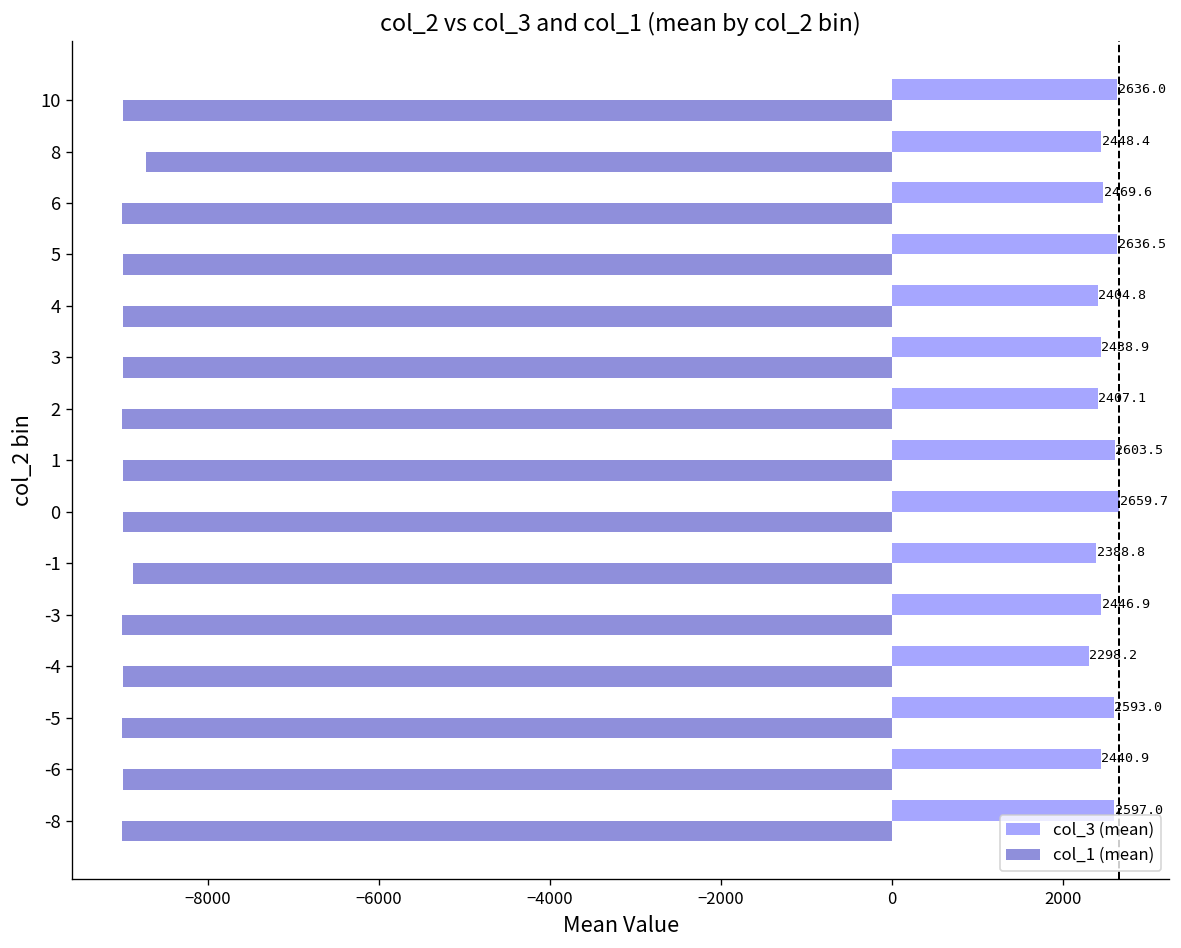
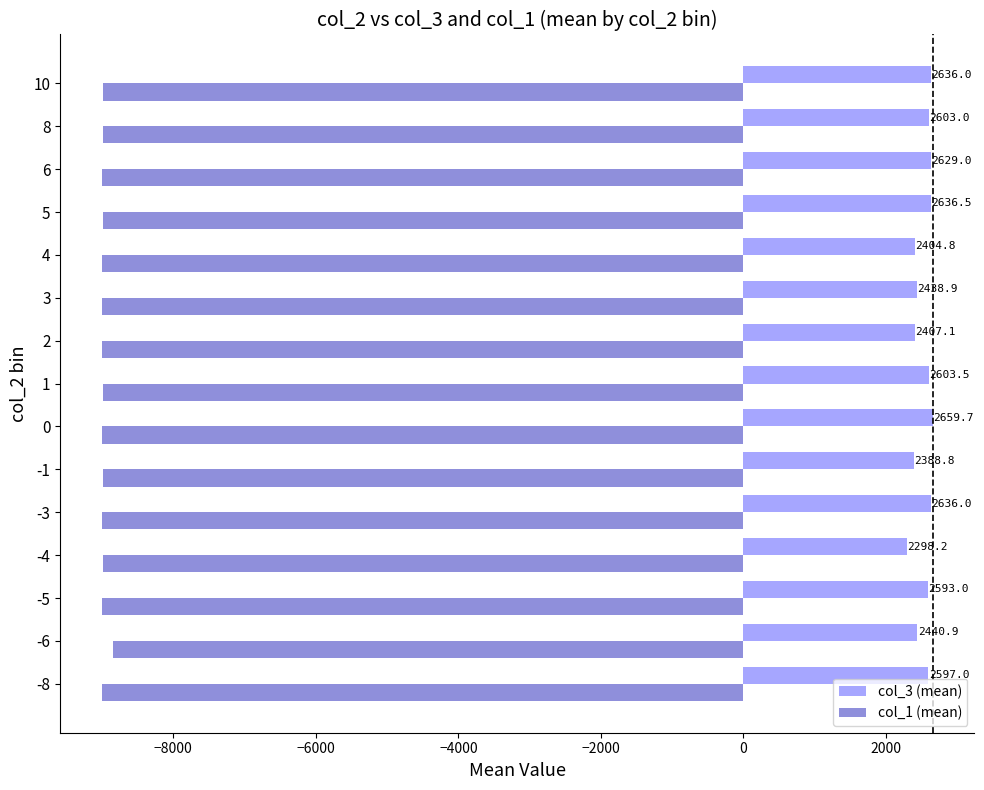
col_3 (mean), 8: 2448.4 -> 2603.0
col_1 (mean), 8: -8700 -> -9000
col_3 (mean), 6: 2469.6 -> 2629.0
col_1 (mean), -1: -8900 -> -9000
col_3 (mean), -3: 2446.9 -> 2636.0
col_1 (mean), -6: -9000 -> -8800
